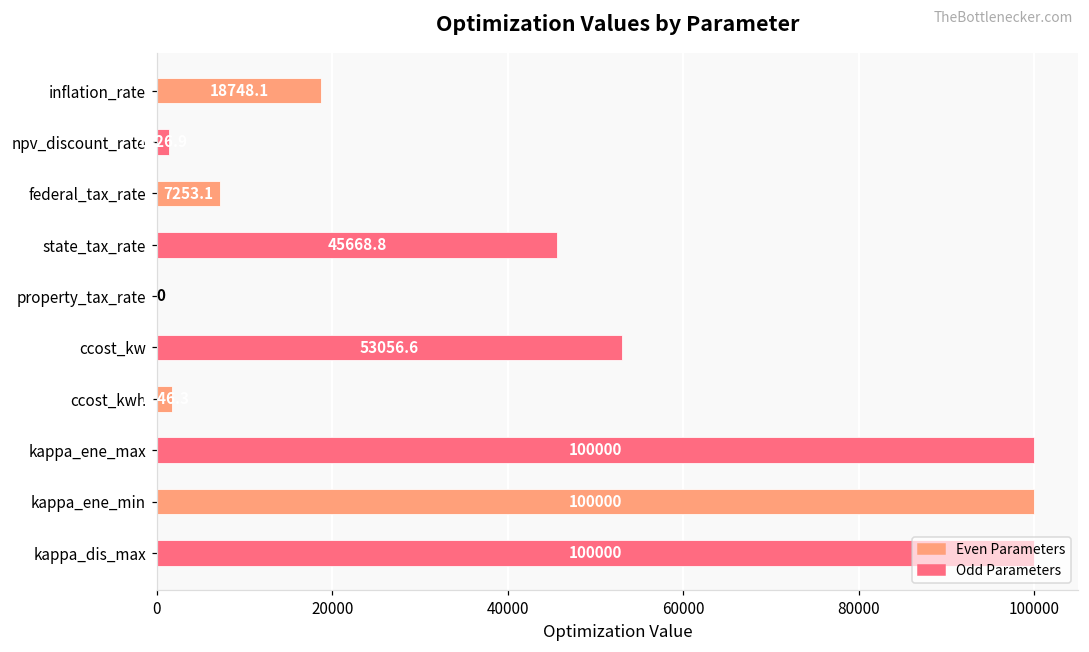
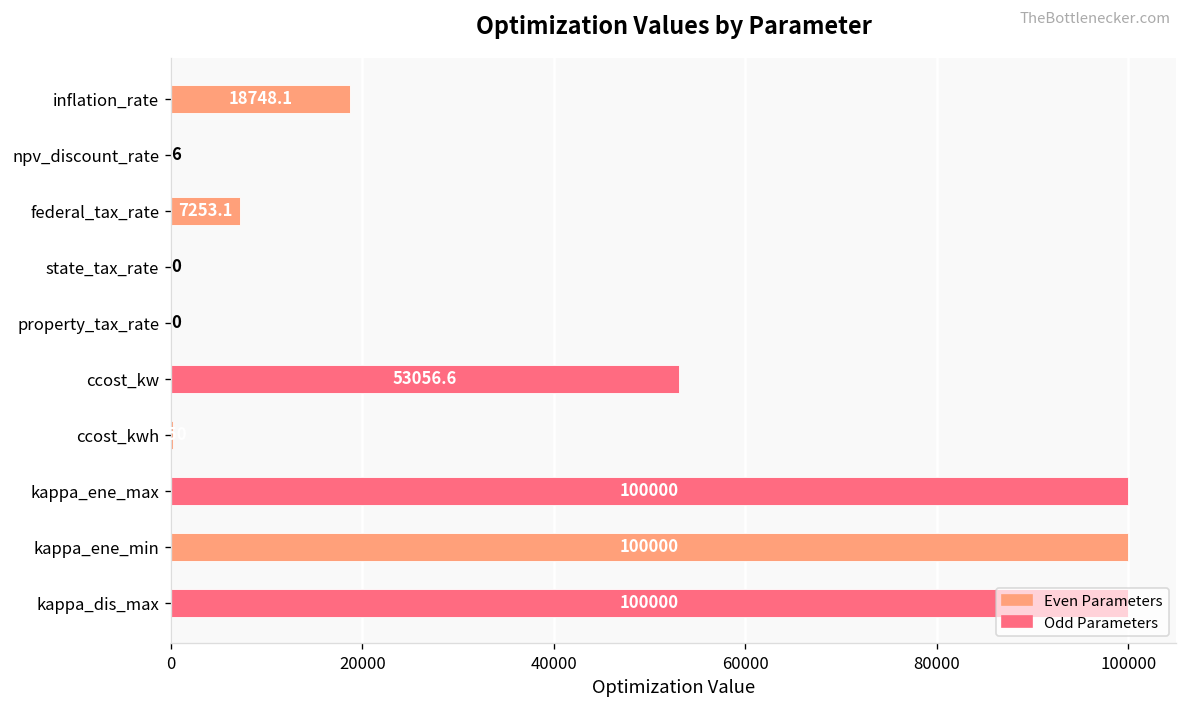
npv_discount_rate: 1000 -> 0
state_tax_rate: 45668.8 -> 0
ccost_kwh: 2000 -> 0
